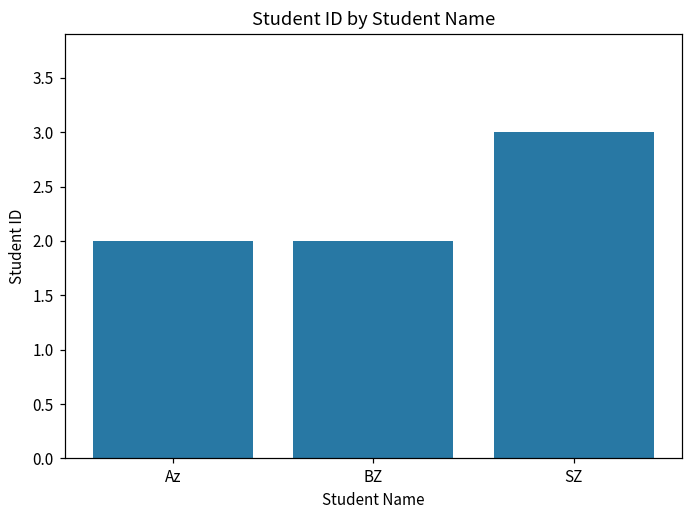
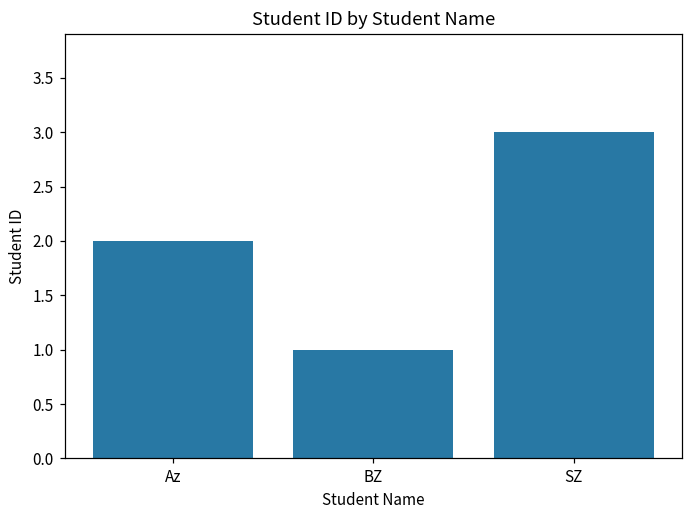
BZ: 2 -> 1
